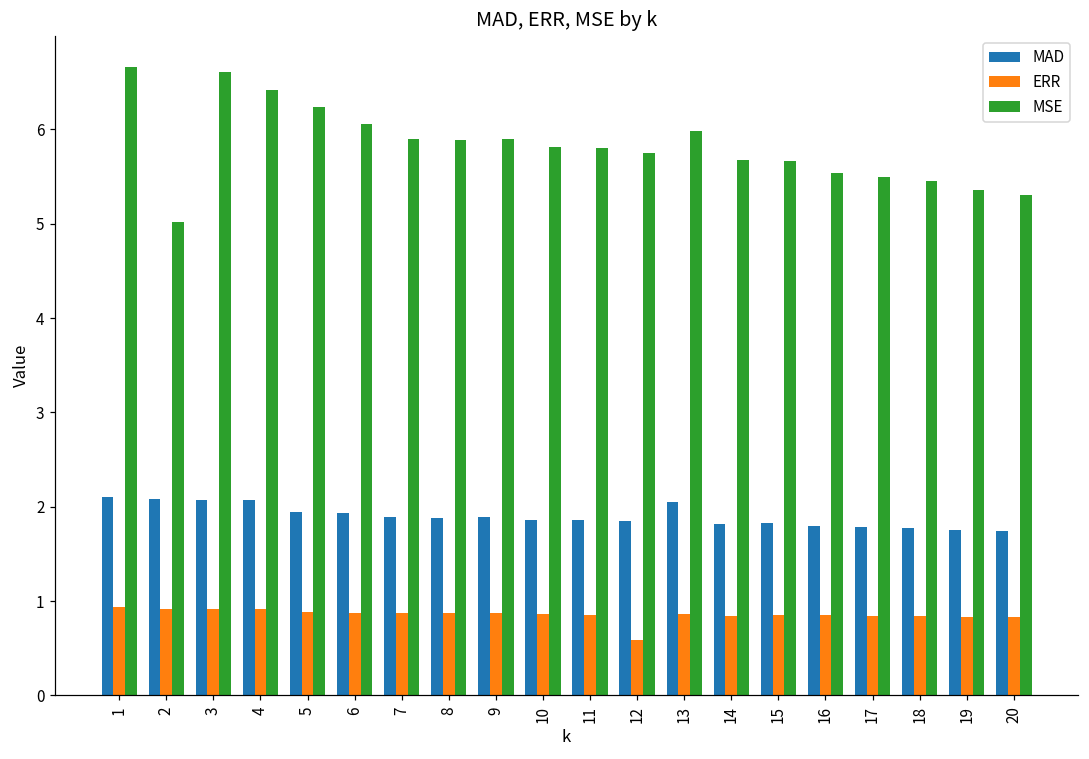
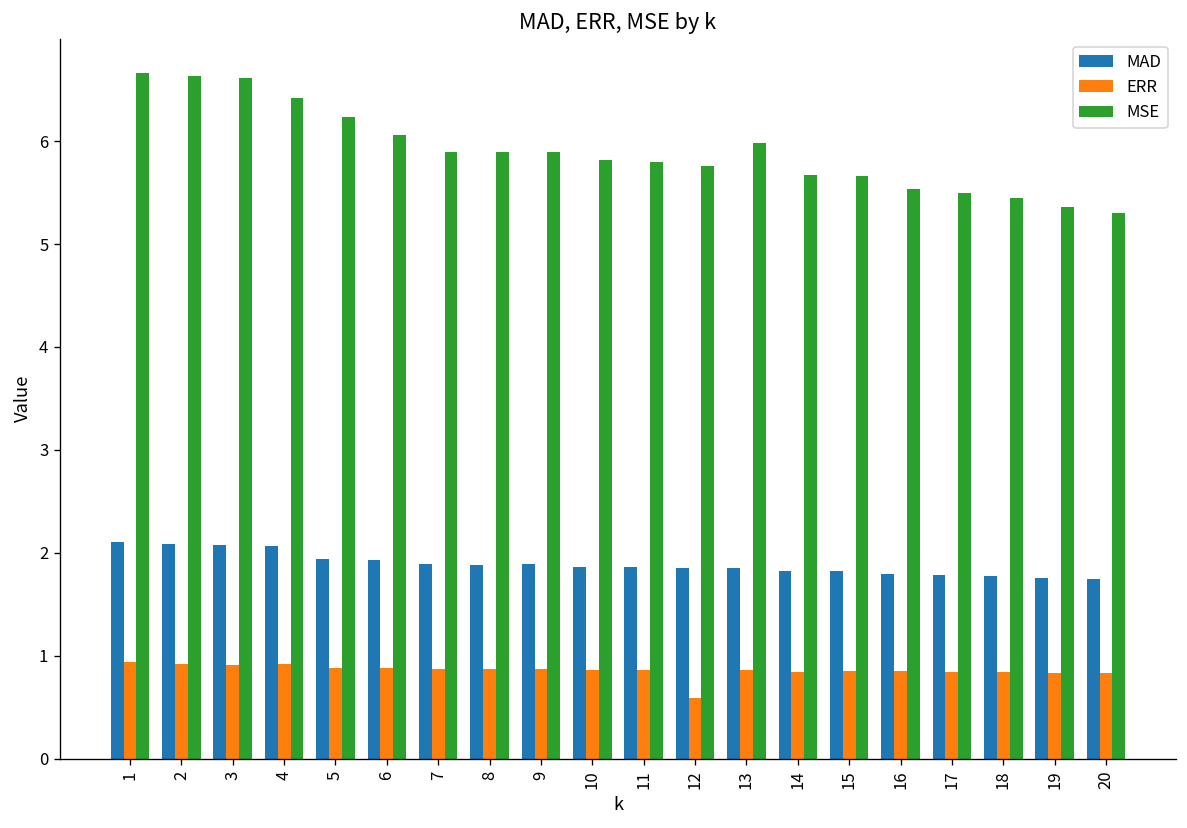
MSE, 2: 5.0 -> 6.6
MAD, 13: 2.1 -> 1.9
